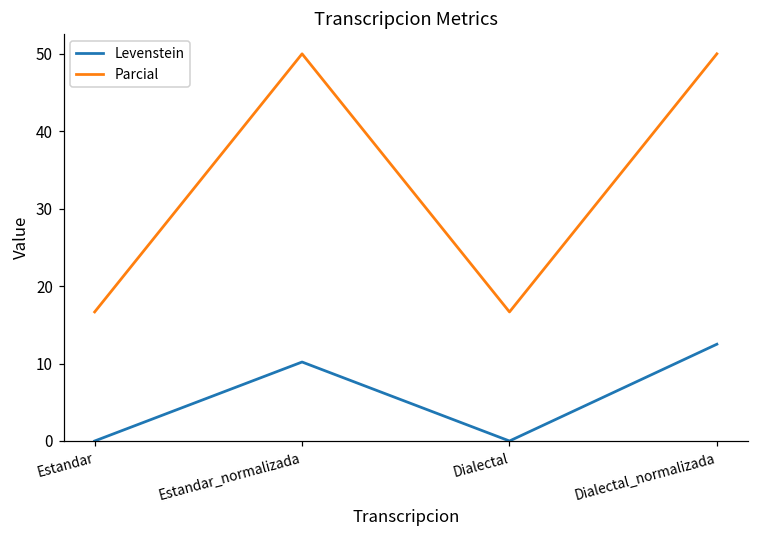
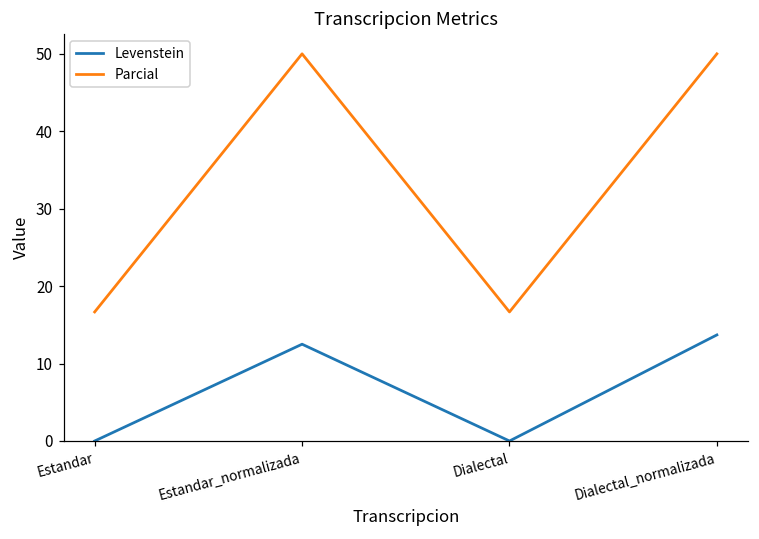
Levenstein, Estandar_normalizada: 10 -> 13
Levenstein, Dialectal_normalizada: 13 -> 14
